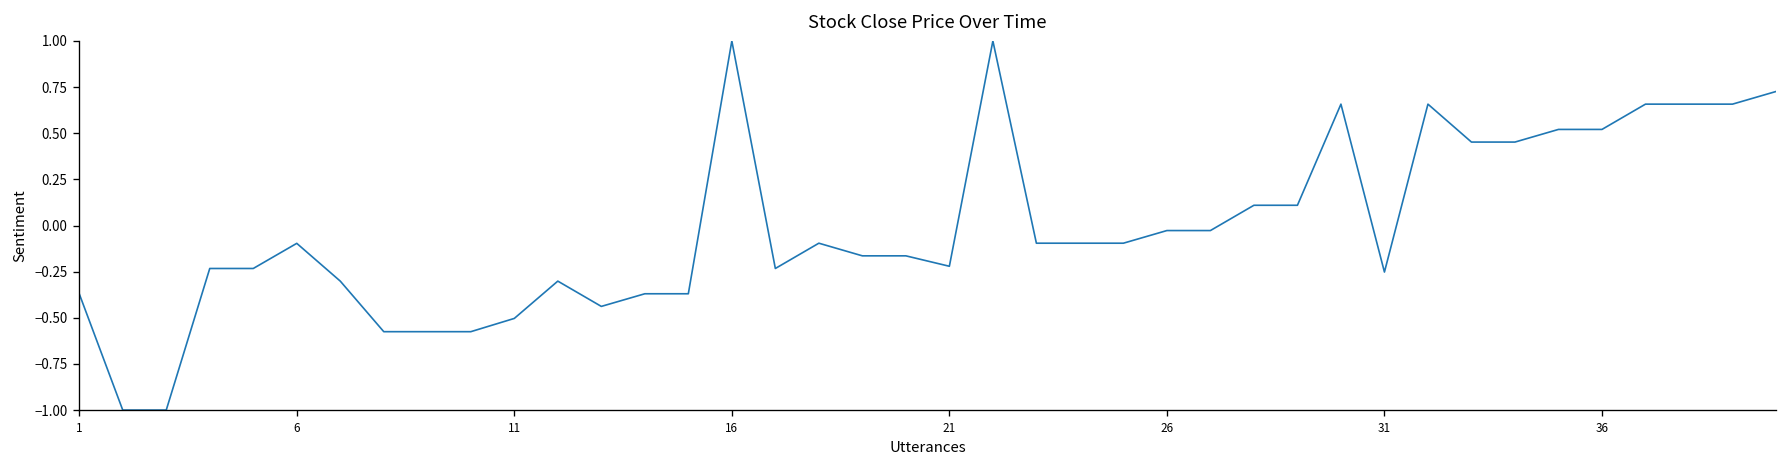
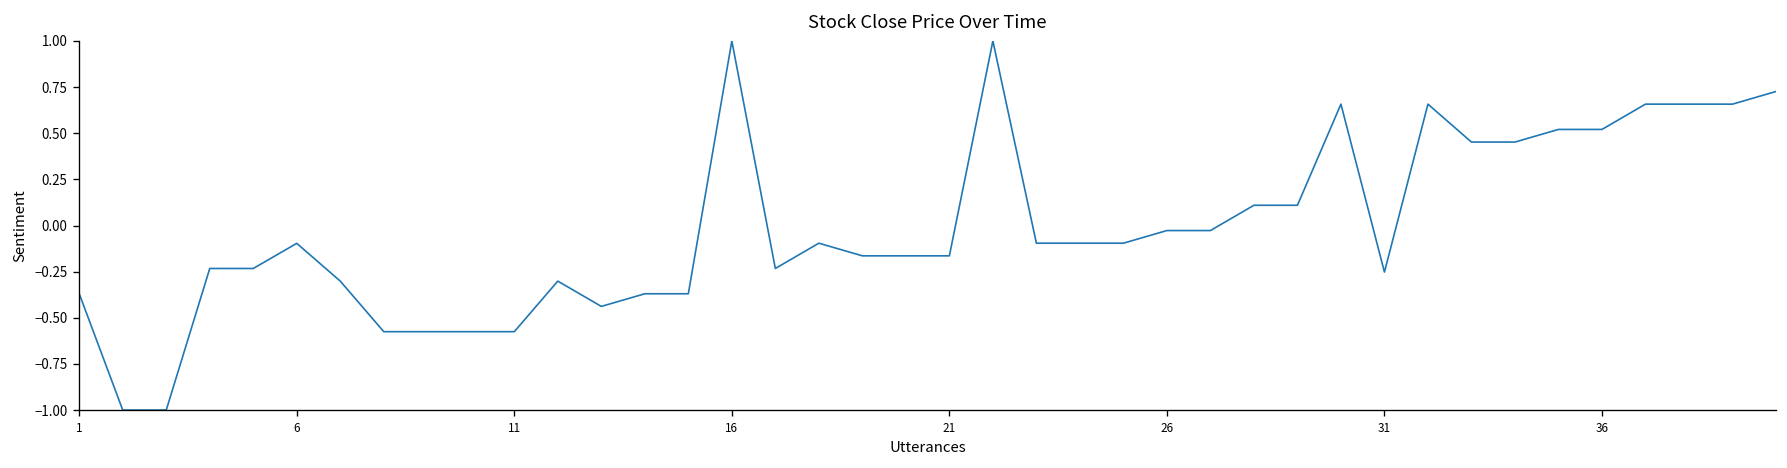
11: -0.50 -> -0.58
21: -0.22 -> -0.16
